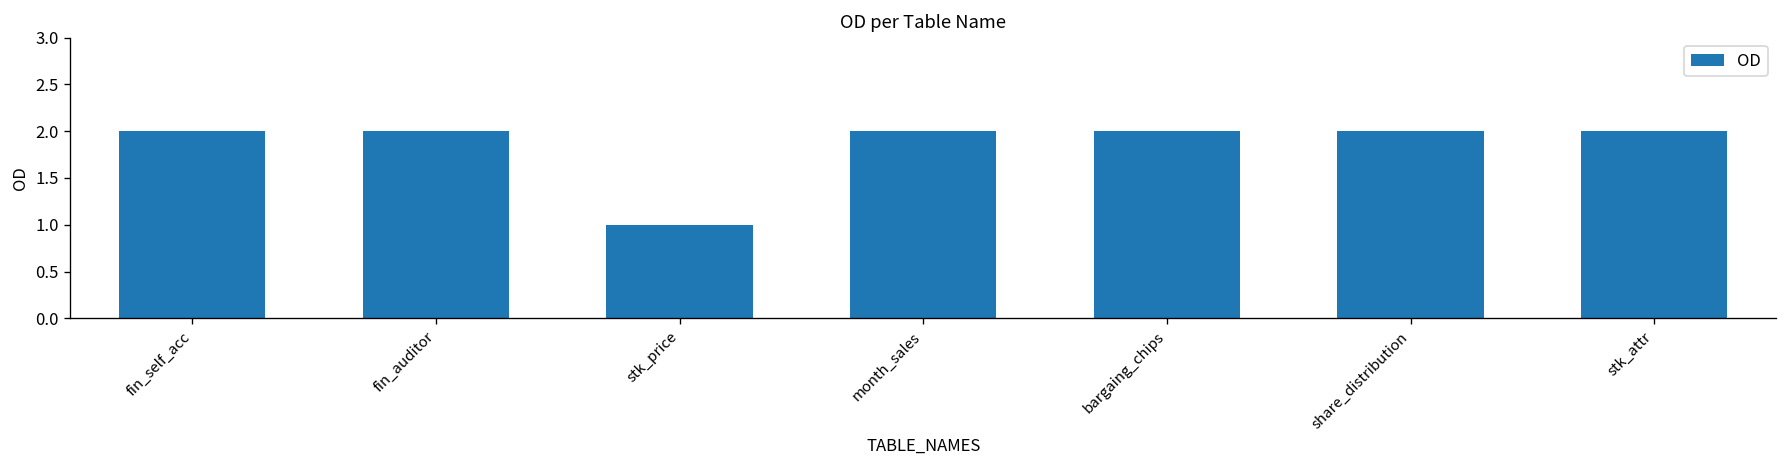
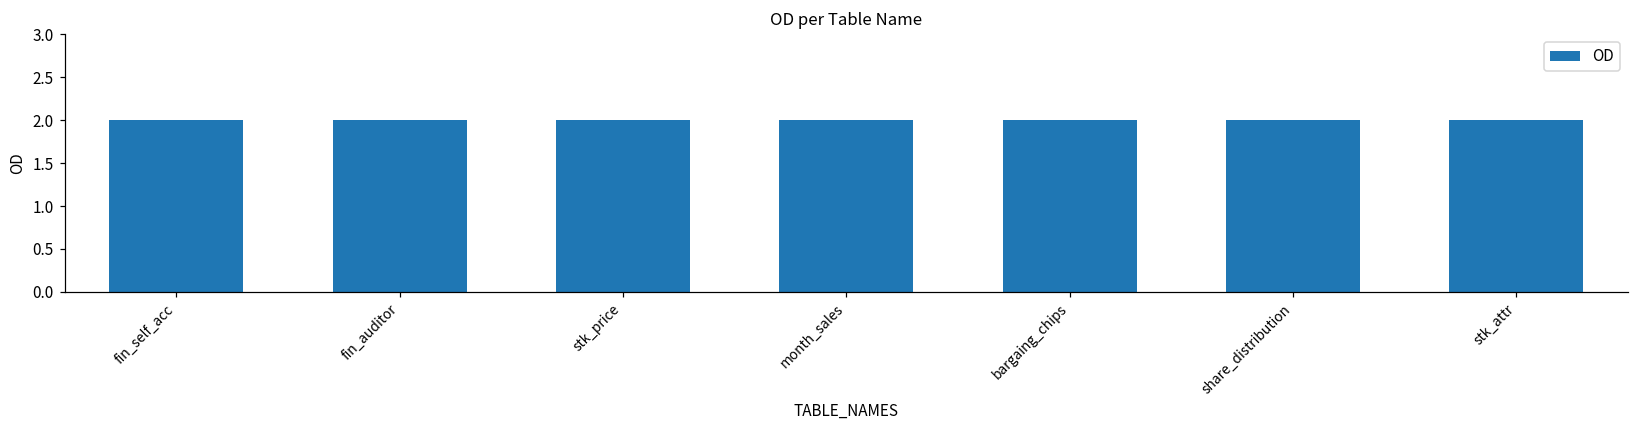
stk_price: 1 -> 2
